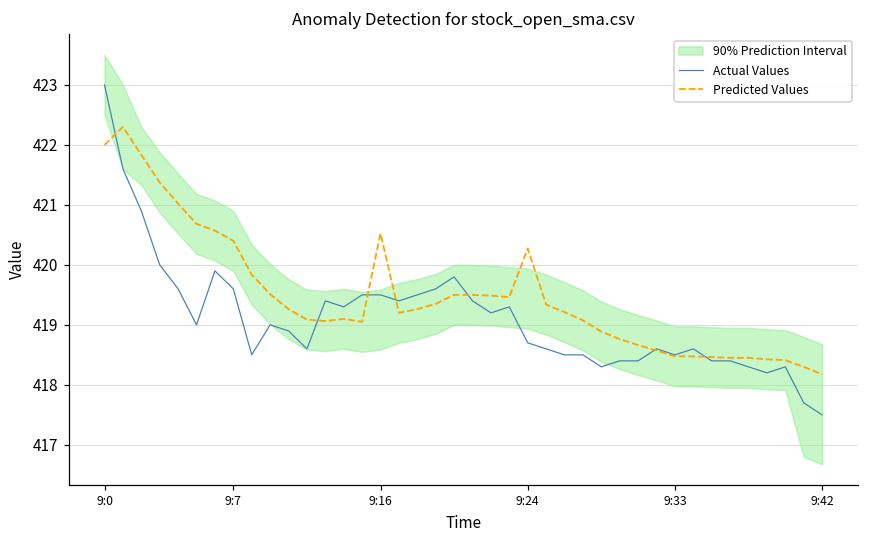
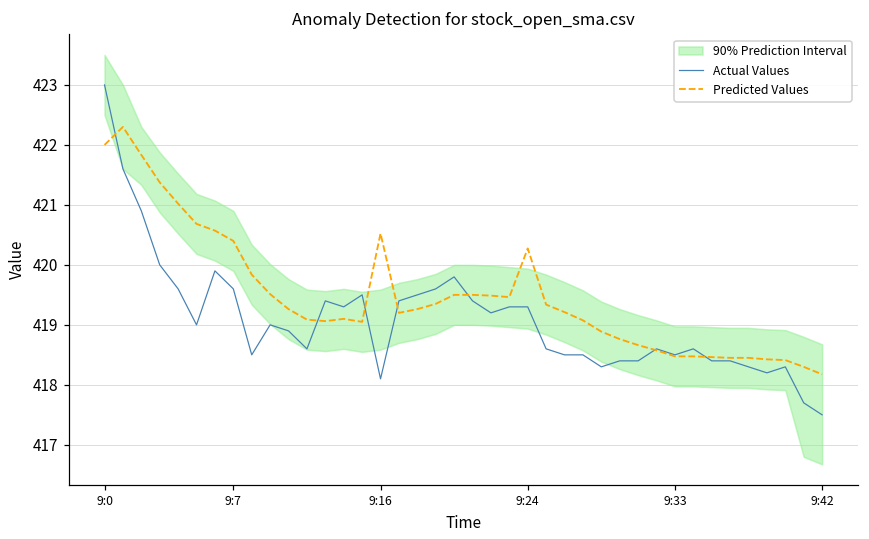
Actual Values, 9:16: 419.5 -> 418.1
Actual Values, 9:24: 418.7 -> 419.3
